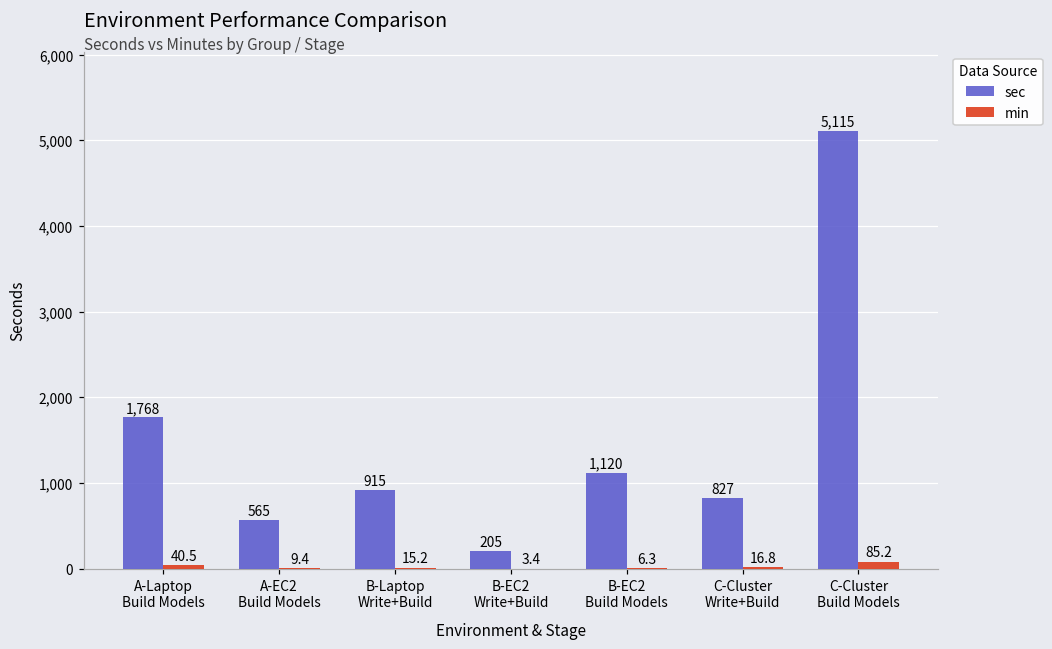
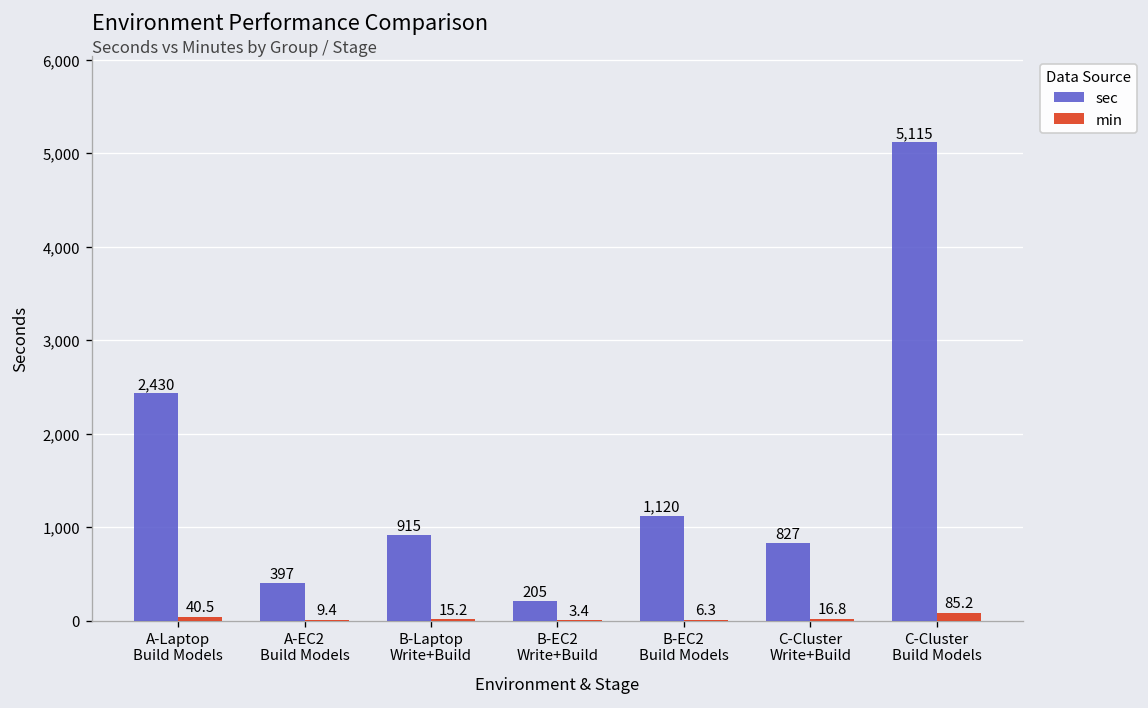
sec, A-Laptop Build Models: 1,768 -> 2,430
sec, A-EC2 Build Models: 565 -> 397
